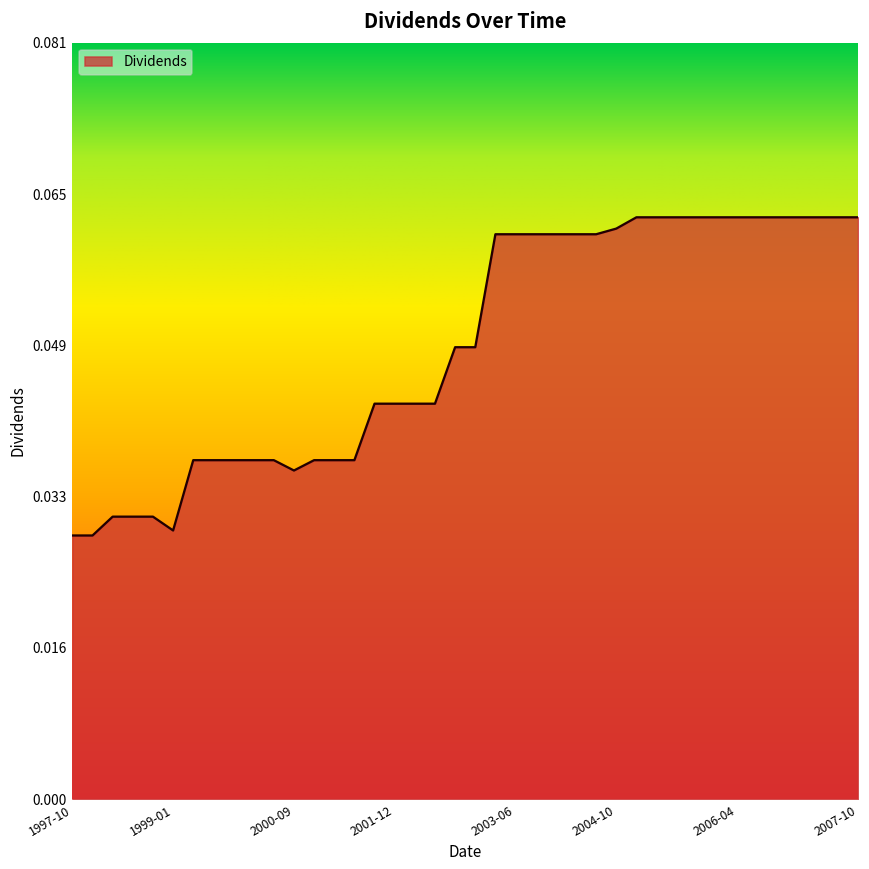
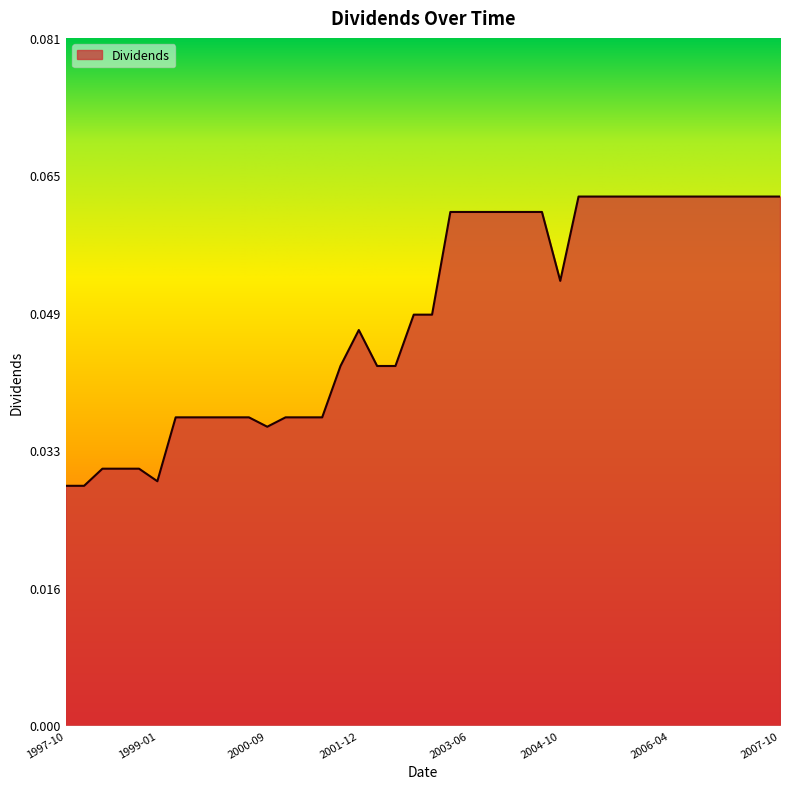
2001-12: 0.042 -> 0.047
2004-10: 0.061 -> 0.052
